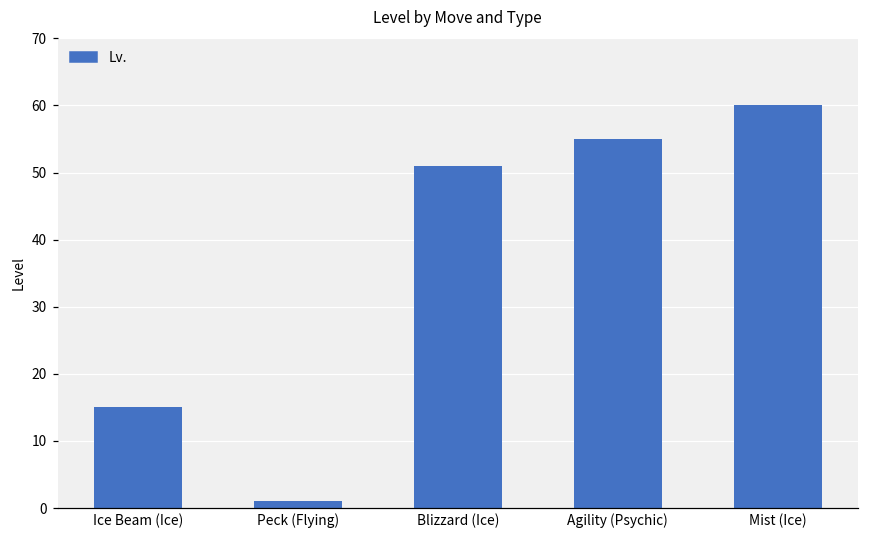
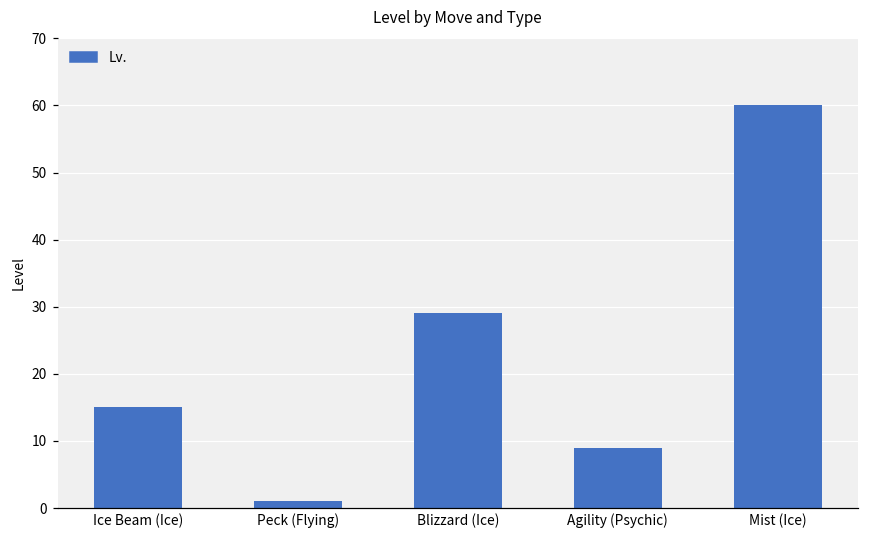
Blizzard (Ice): 51 -> 29
Agility (Psychic): 55 -> 9
